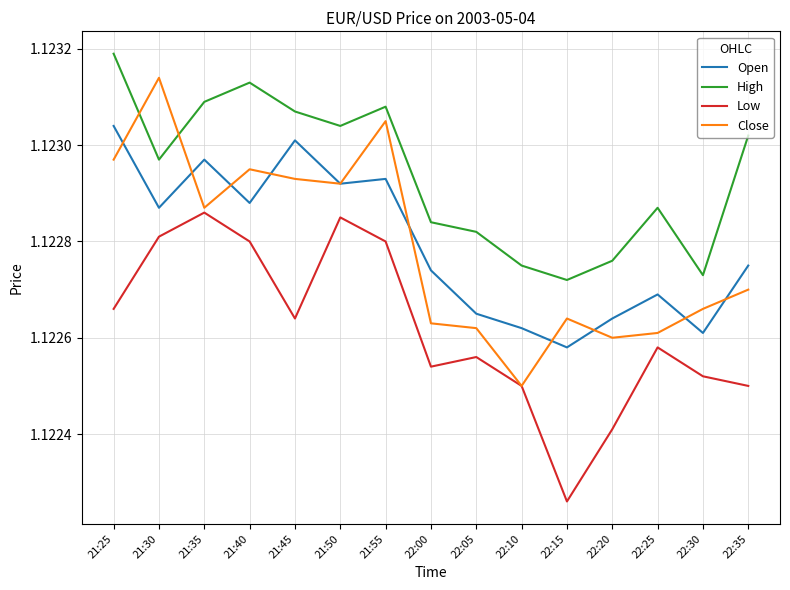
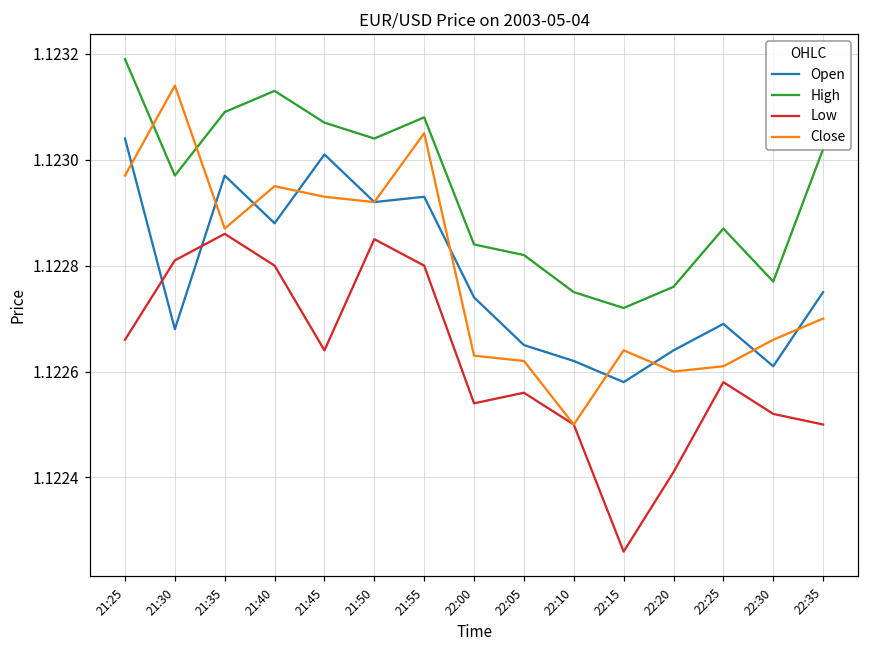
Open, 21:30: 1.12287 -> 1.12268
High, 22:30: 1.12273 -> 1.12277
